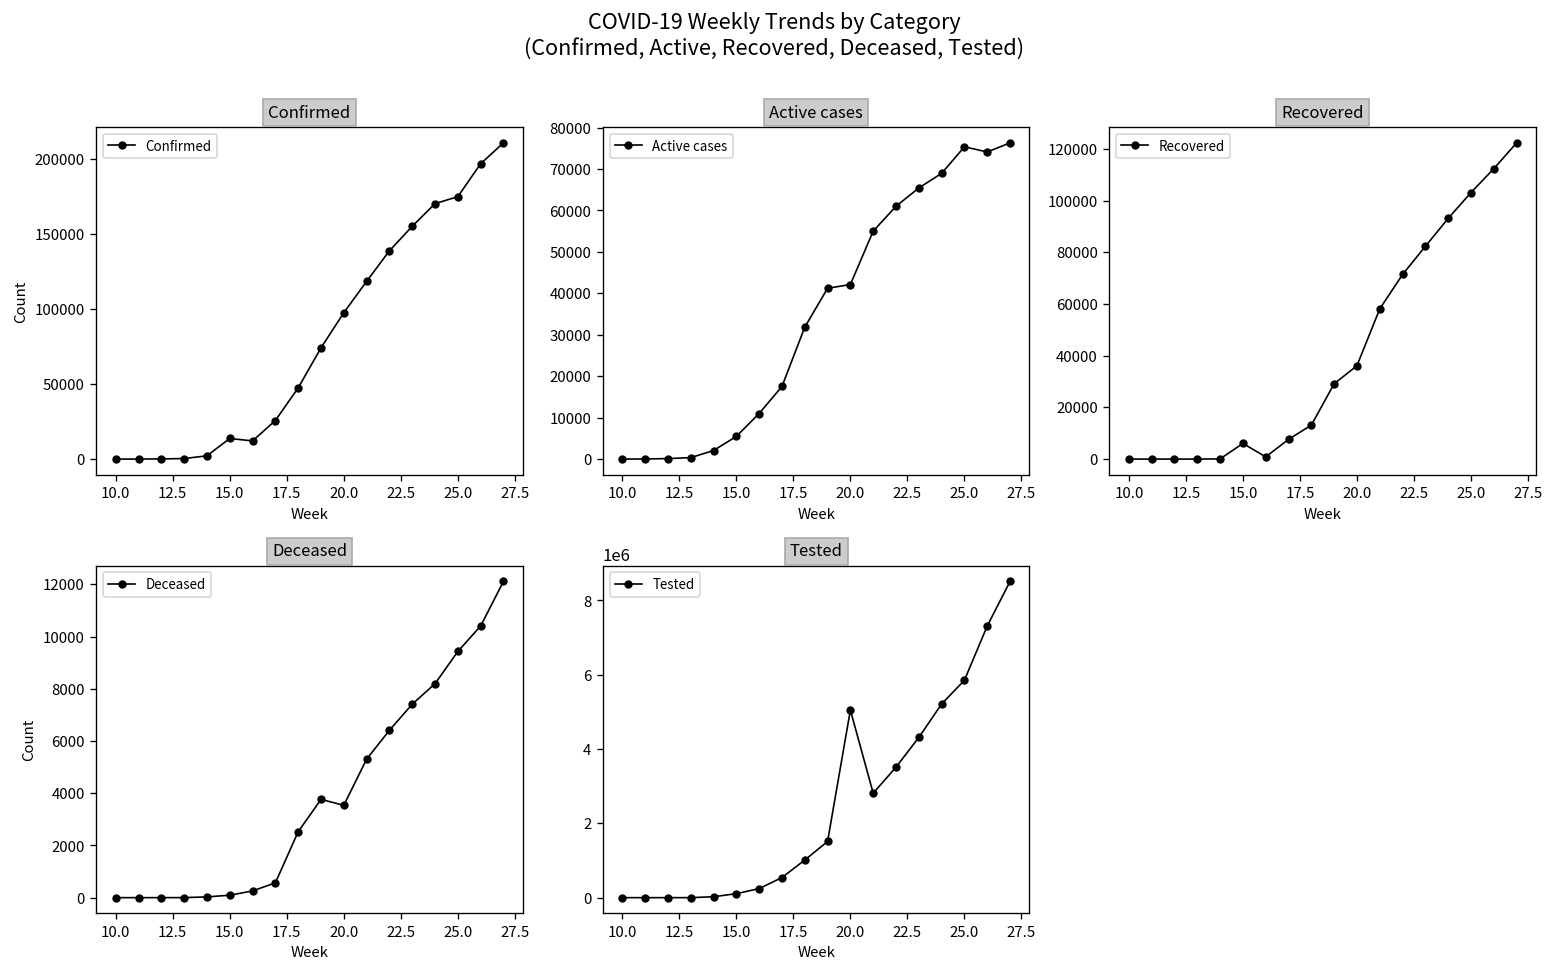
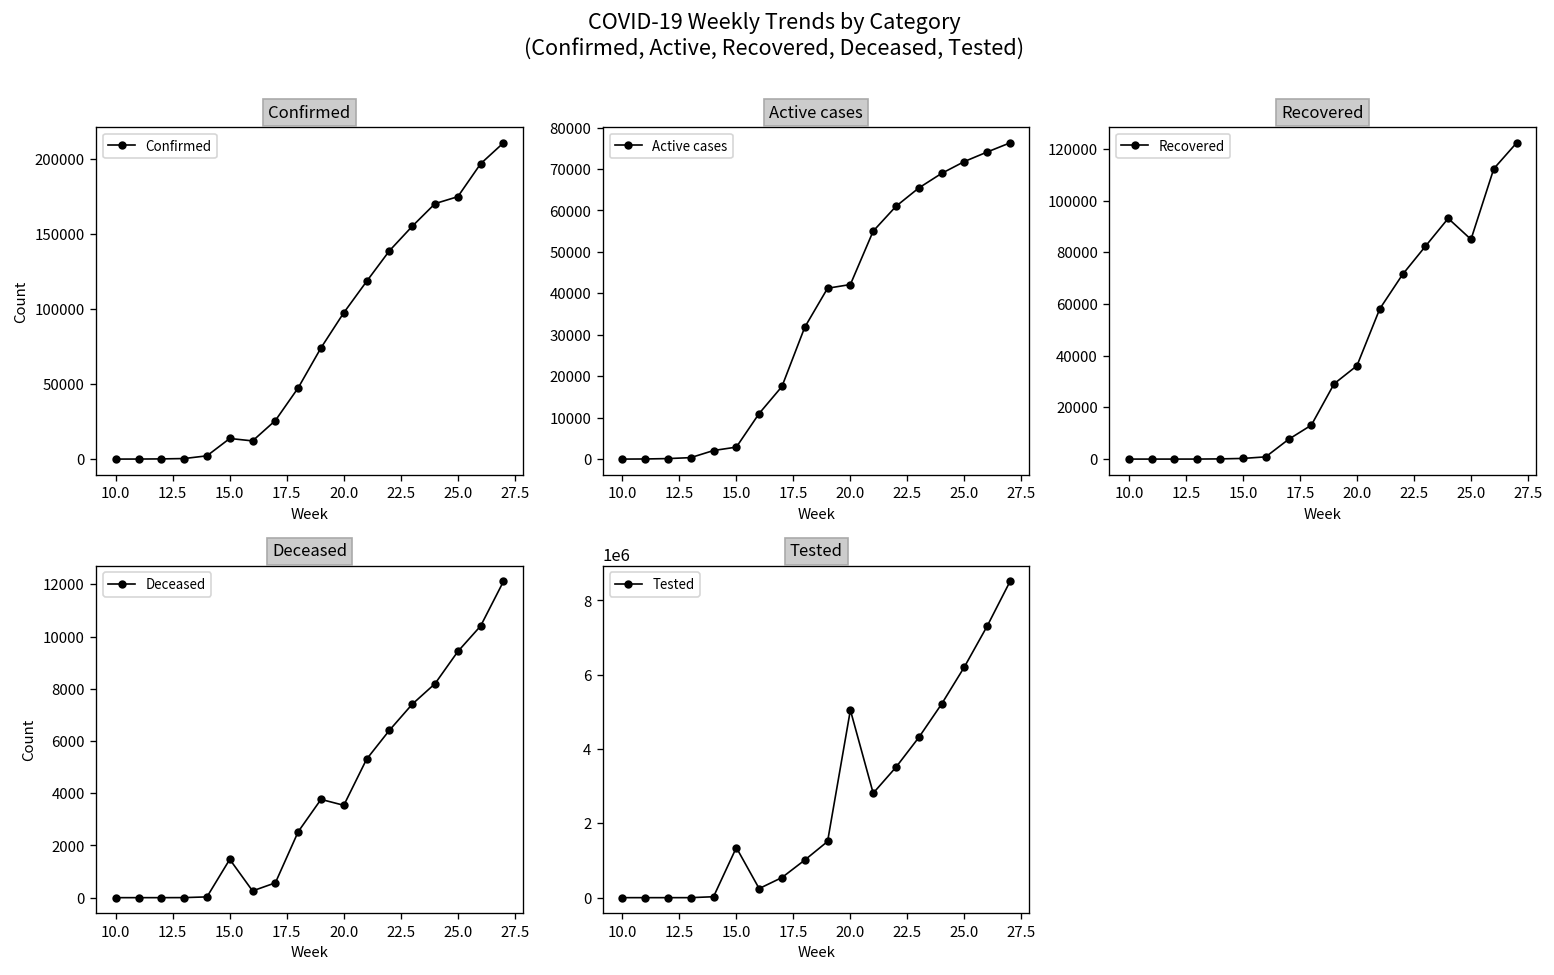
Active cases, 15.0: 5000 -> 3000
Active cases, 25.0: 75000 -> 72000
Recovered, 15.0: 6000 -> 0
Recovered, 25.0: 103000 -> 85000
Deceased, 15.0: 100 -> 1500
Tested, 15.0: 100000 -> 1300000
Tested, 25.0: 5900000 -> 6200000
